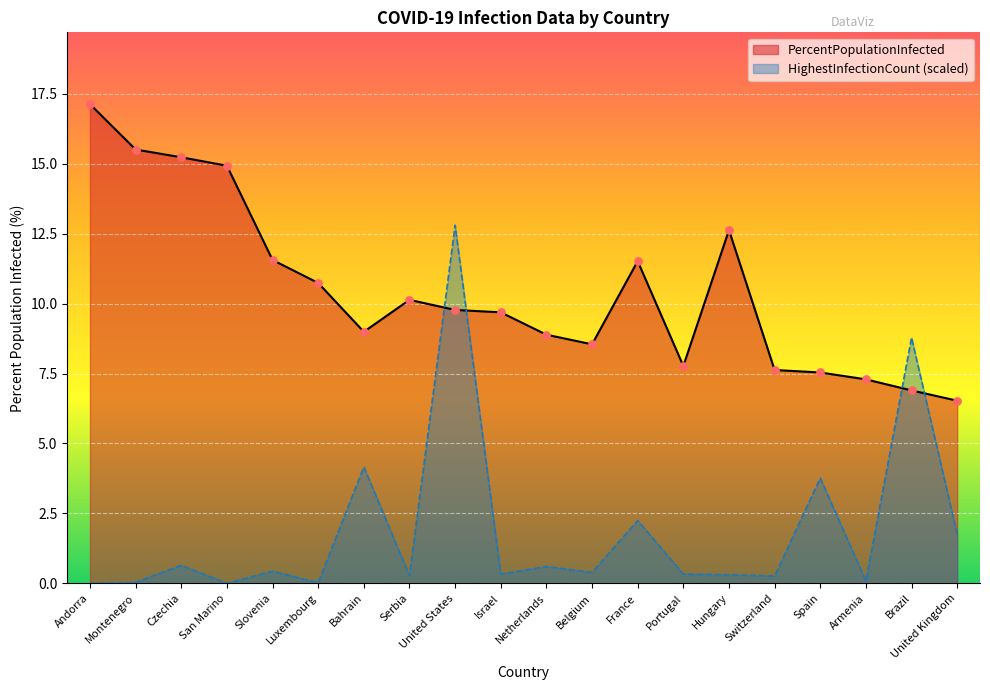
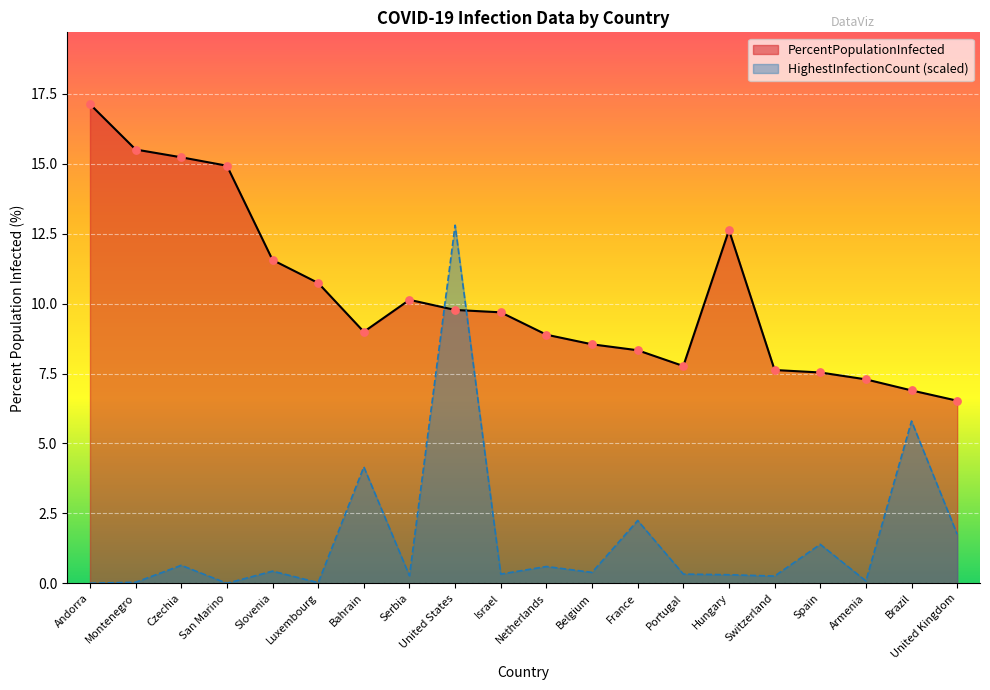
PercentPopulationInfected, France: 11.5 -> 8.3
HighestInfectionCount (scaled), Spain: 3.8 -> 1.4
HighestInfectionCount (scaled), Brazil: 8.8 -> 5.8
